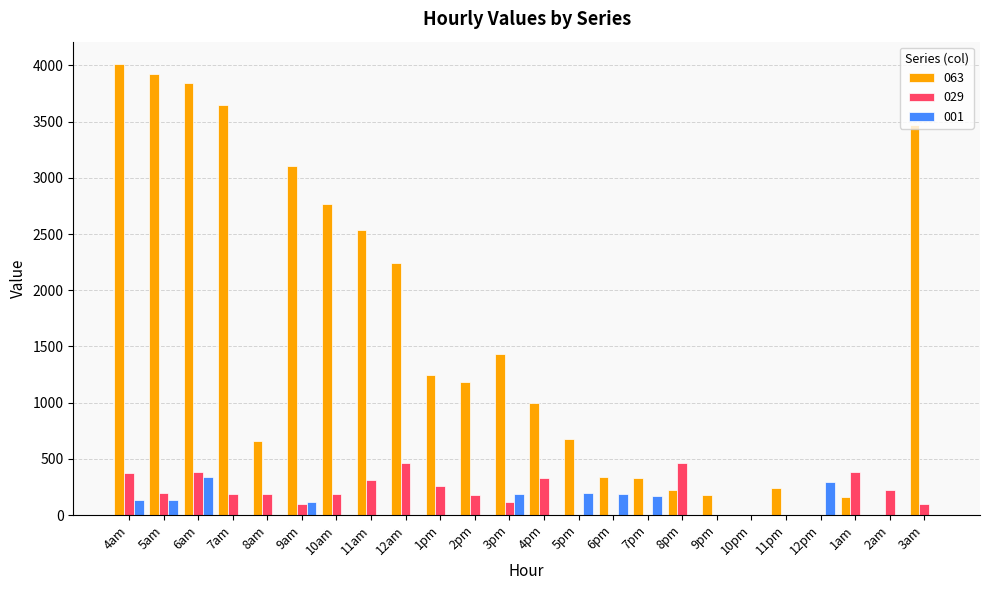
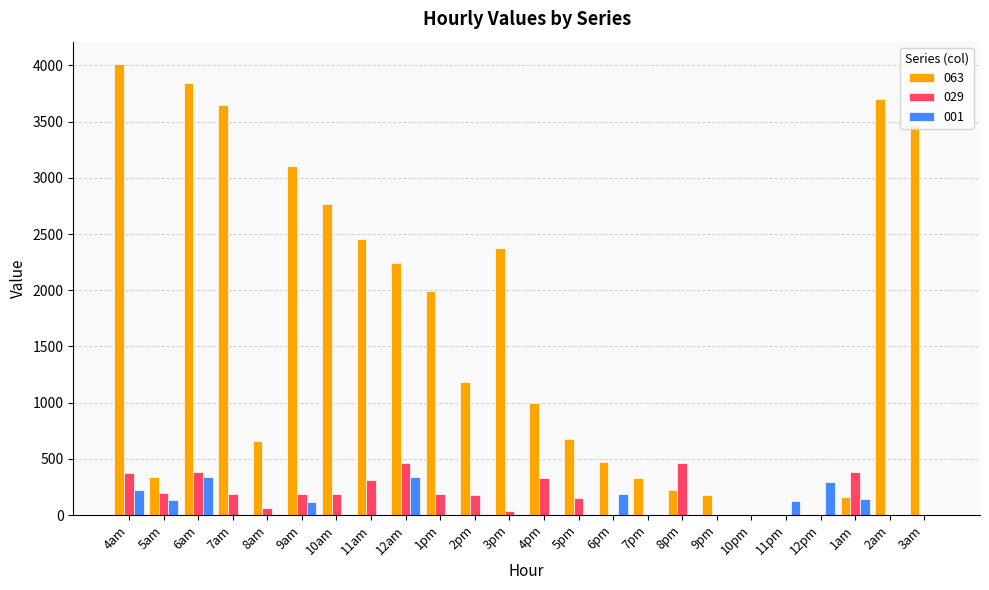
001, 4am: 130 -> 220
063, 5am: 3930 -> 340
029, 8am: 180 -> 60
029, 9am: 100 -> 180
063, 11am: 2540 -> 2450
001, 12am: 0 -> 340
063, 1pm: 1250 -> 1990
029, 1pm: 260 -> 180
063, 3pm: 1430 -> 2380
029, 3pm: 120 -> 40
001, 3pm: 190 -> 0
029, 5pm: 0 -> 150
001, 5pm: 200 -> 0
063, 6pm: 340 -> 480
001, 7pm: 170 -> 0
063, 11pm: 240 -> 0
001, 11pm: 0 -> 120
001, 1am: 0 -> 140
063, 2am: 0 -> 3700
029, 2am: 220 -> 0
029, 3am: 100 -> 0
